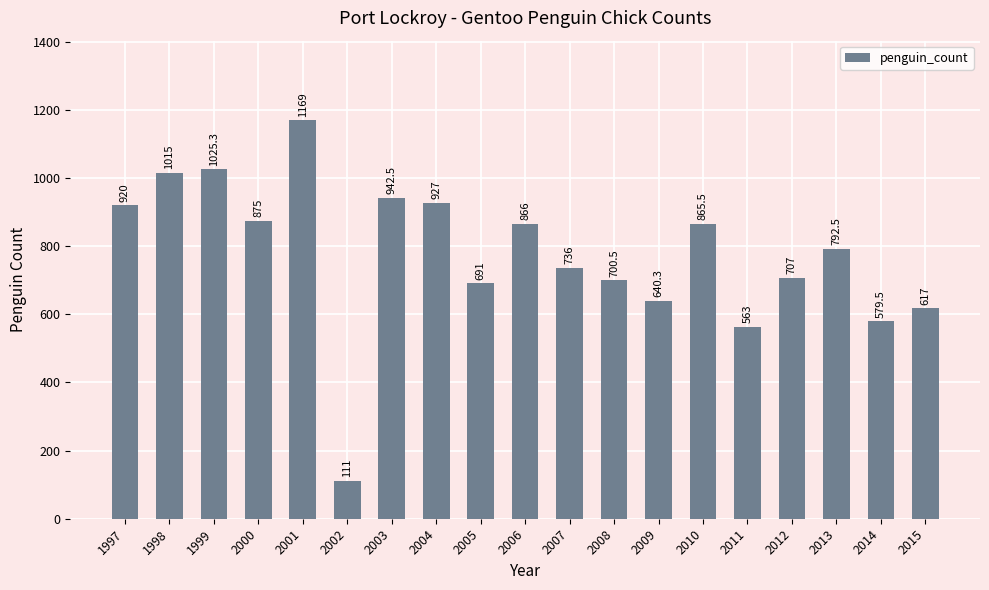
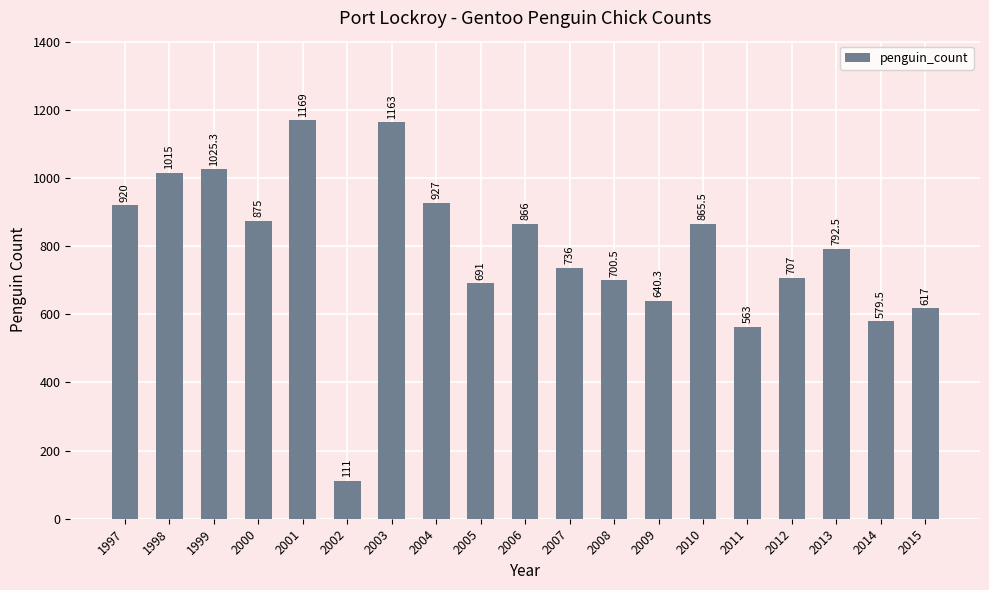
2003: 942.5 -> 1163
